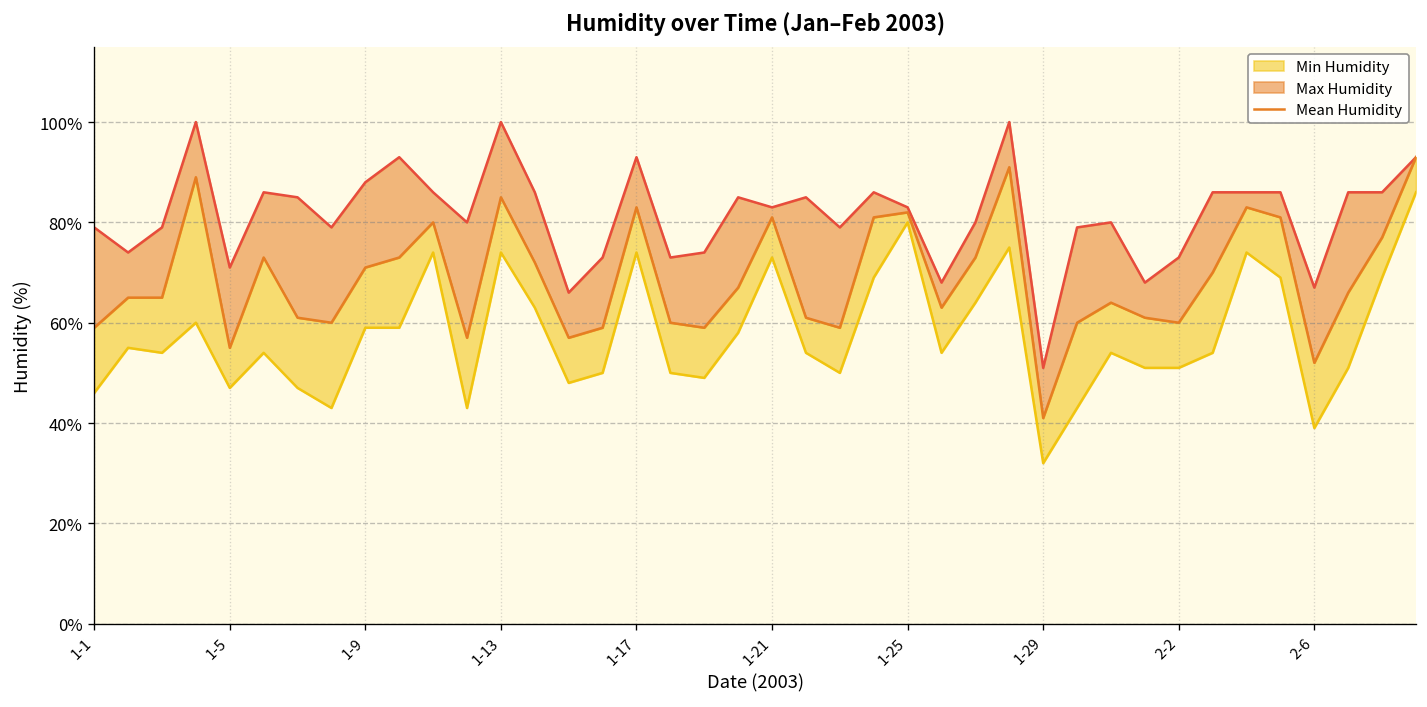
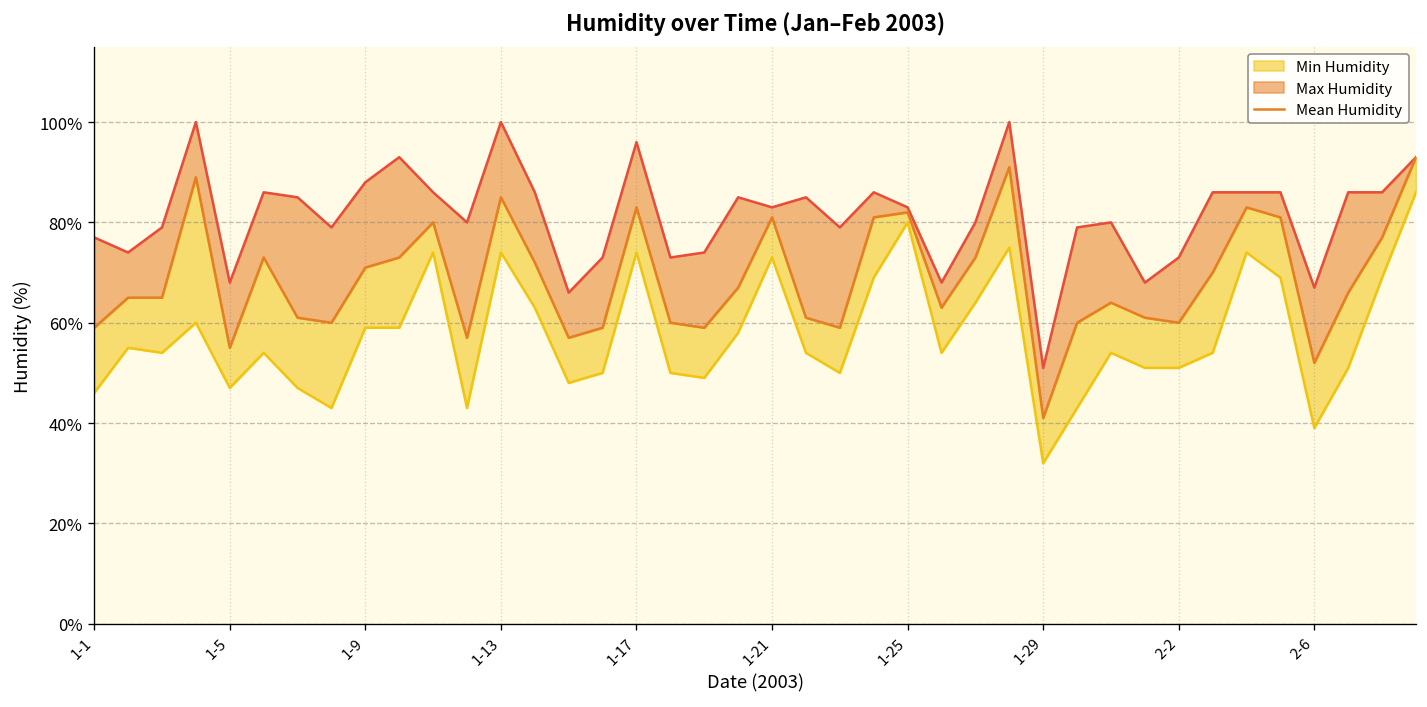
Max Humidity, 1-1: 79% -> 77%
Max Humidity, 1-5: 71% -> 68%
Max Humidity, 1-17: 93% -> 96%
